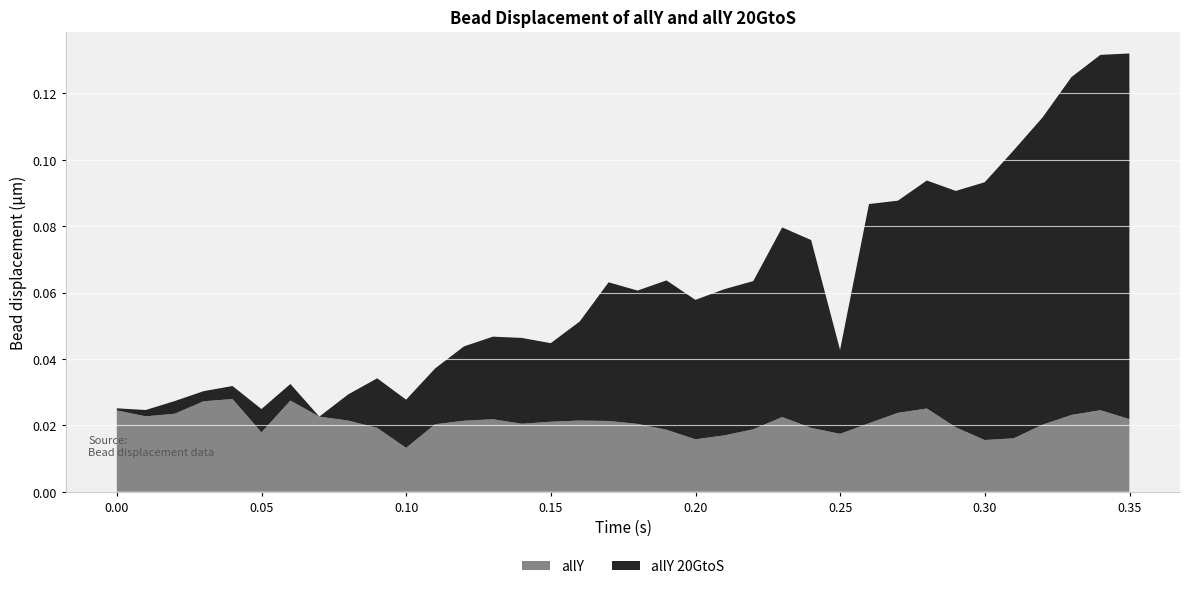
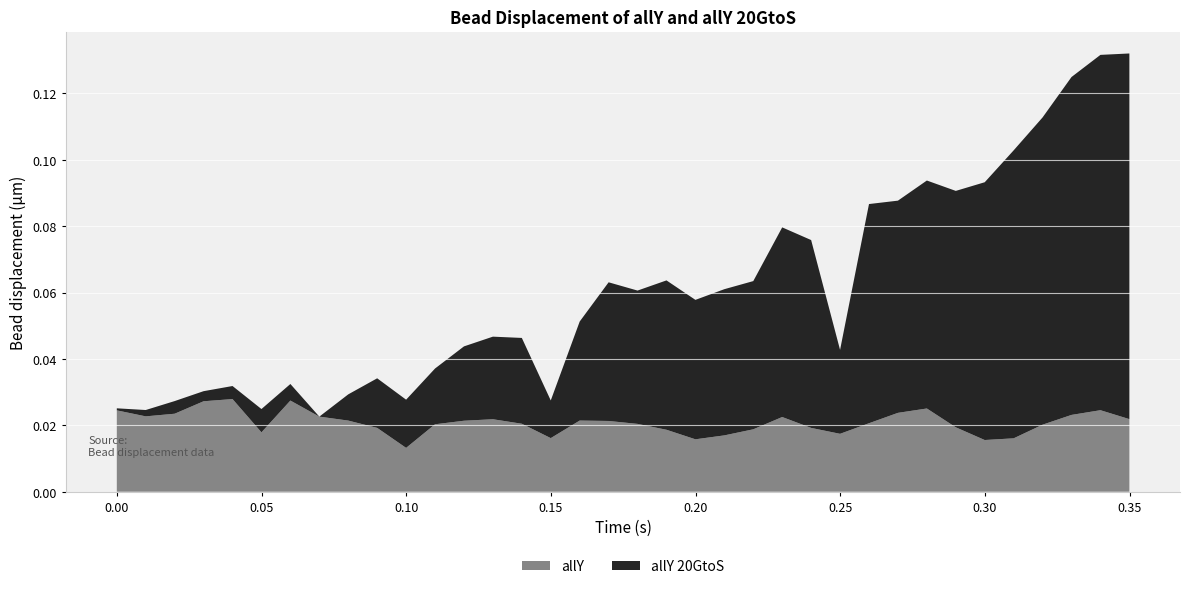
allY, 0.15: 0.021 -> 0.016
allY 20GtoS, 0.15: 0.024 -> 0.011
